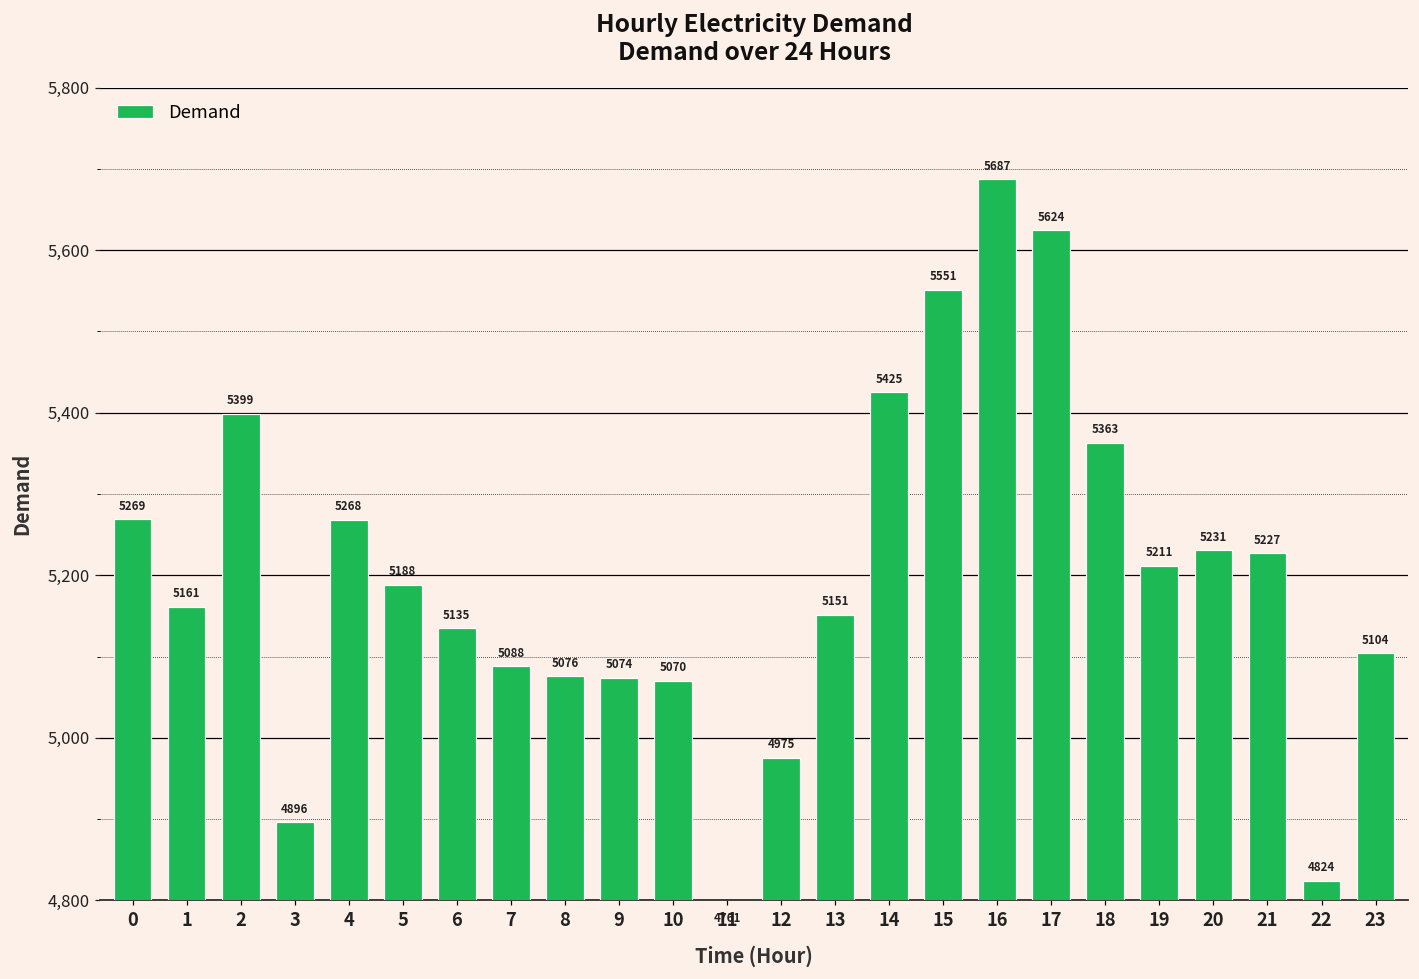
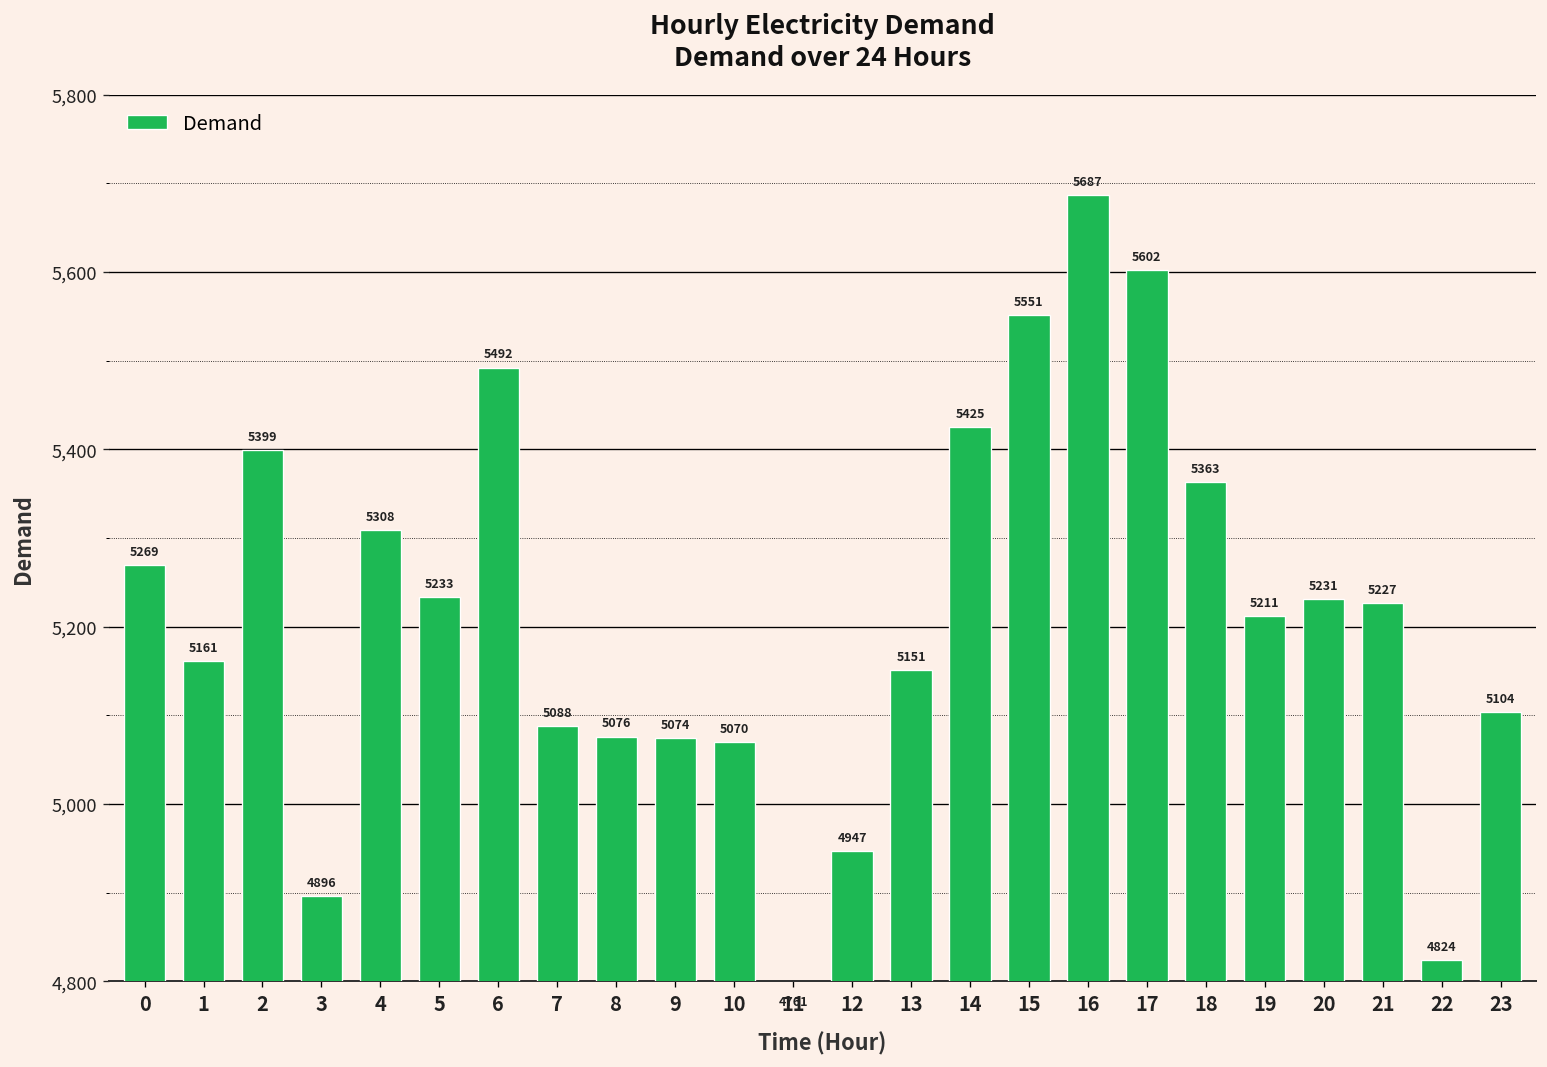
4: 5268 -> 5308
5: 5188 -> 5233
6: 5135 -> 5492
12: 4975 -> 4947
17: 5624 -> 5602
